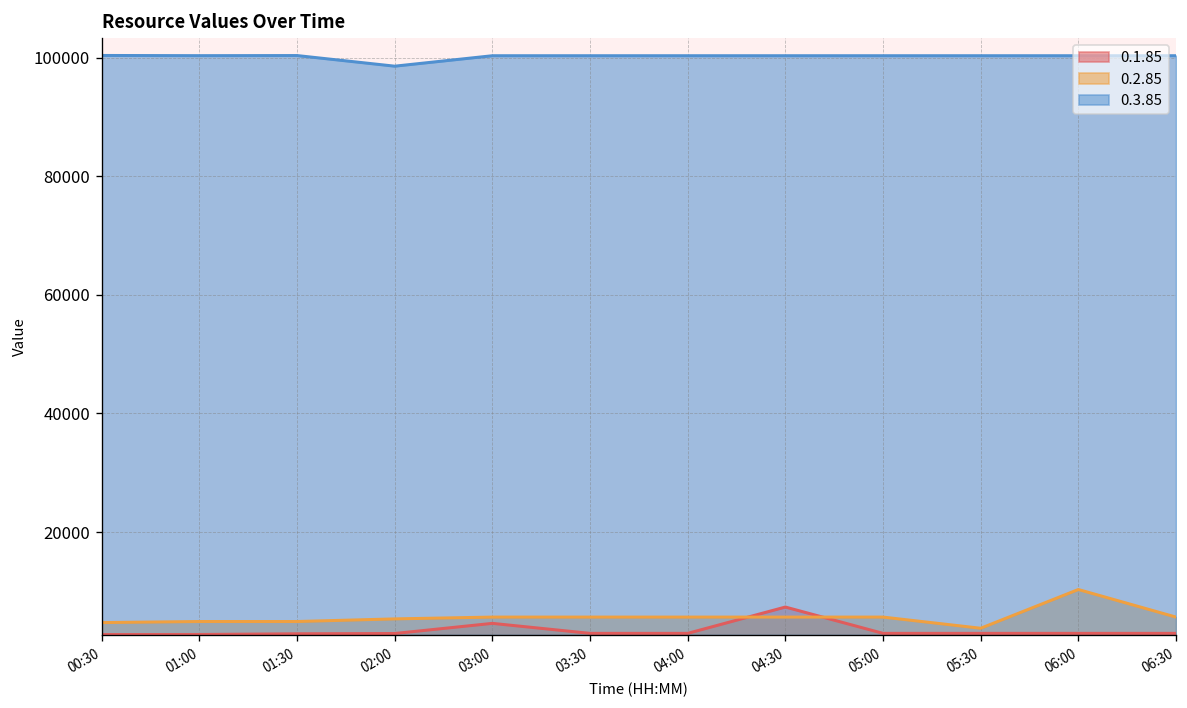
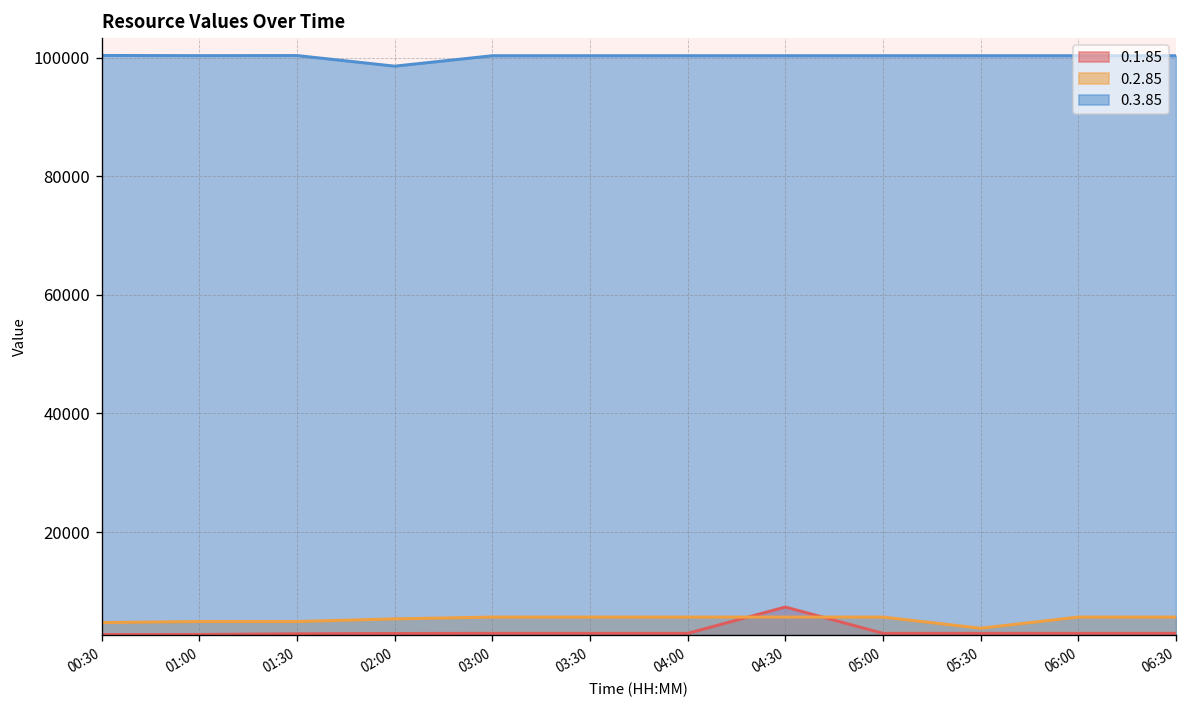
0.1.85, 03:00: 5000 -> 3000
0.2.85, 06:00: 10000 -> 6000
